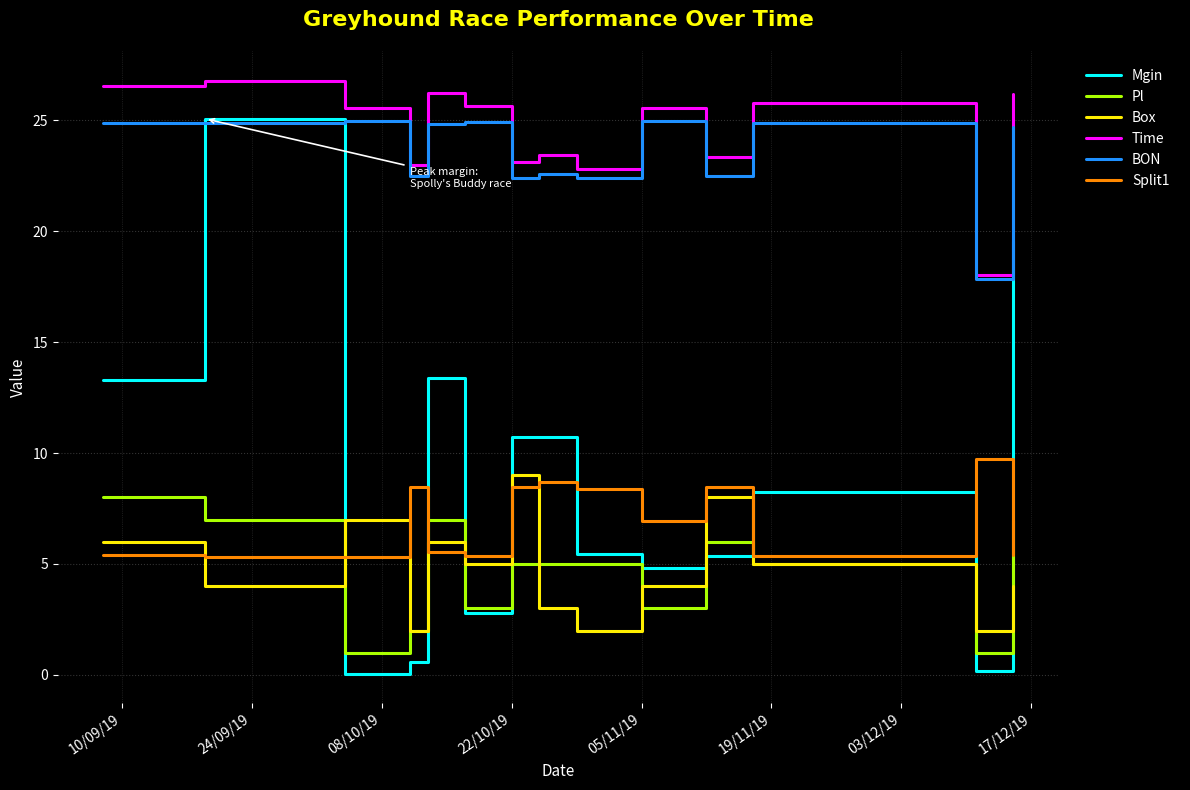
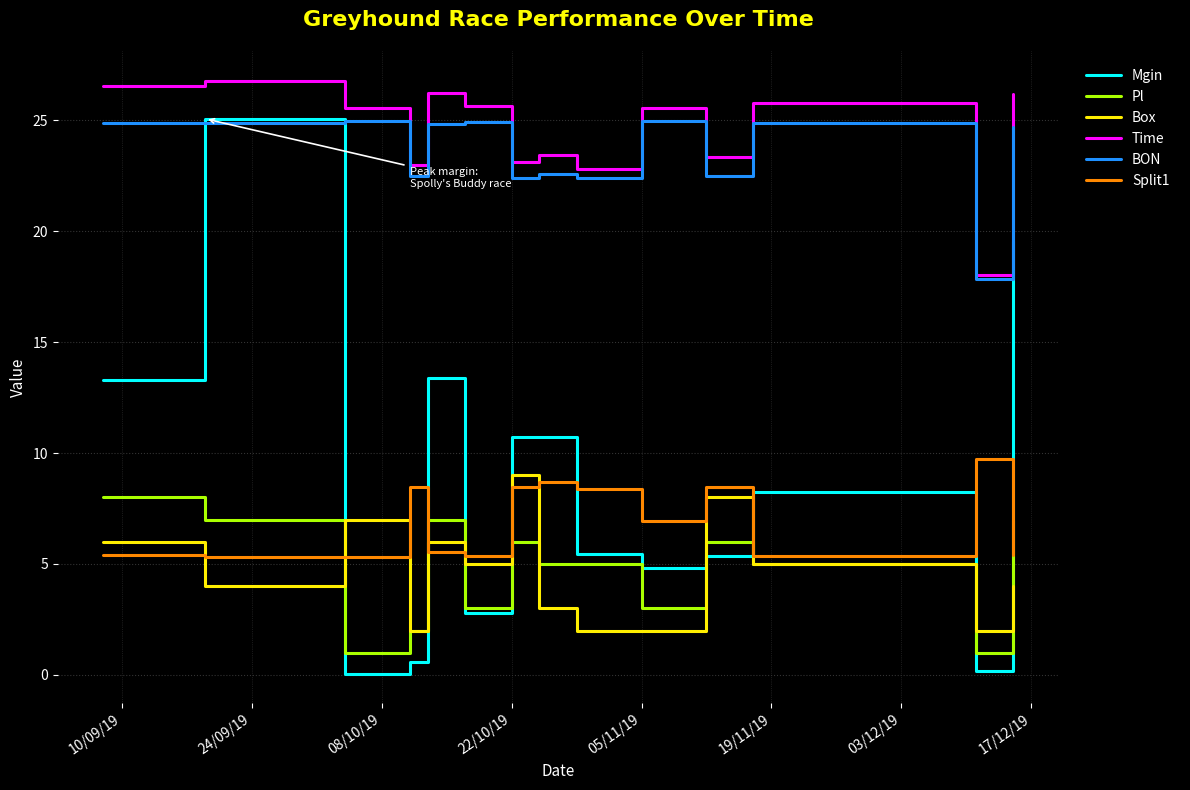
Pl, 22/10/19: 5 -> 6
Box, 05/11/19: 4 -> 2
